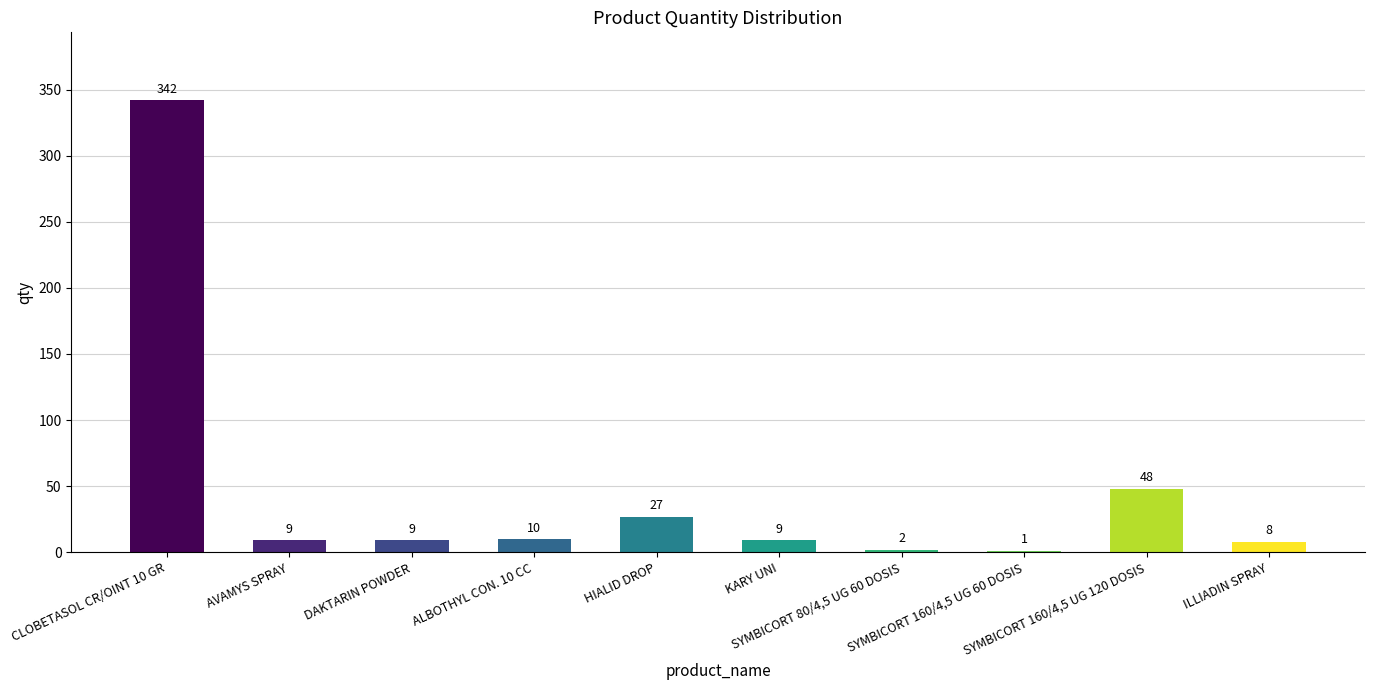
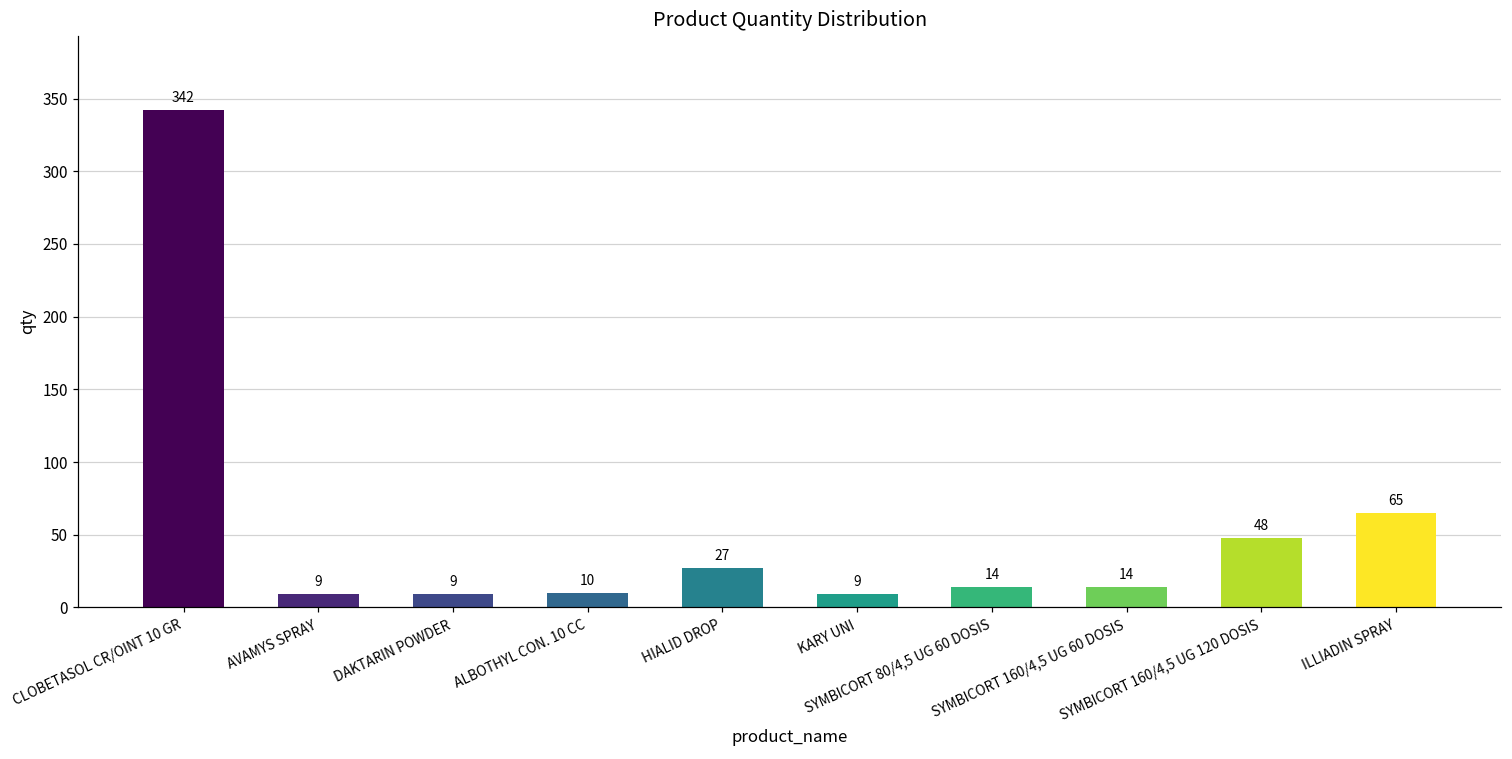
SYMBICORT 80/4,5 UG 60 DOSIS: 2 -> 14
SYMBICORT 160/4,5 UG 60 DOSIS: 1 -> 14
ILLIADIN SPRAY: 8 -> 65
